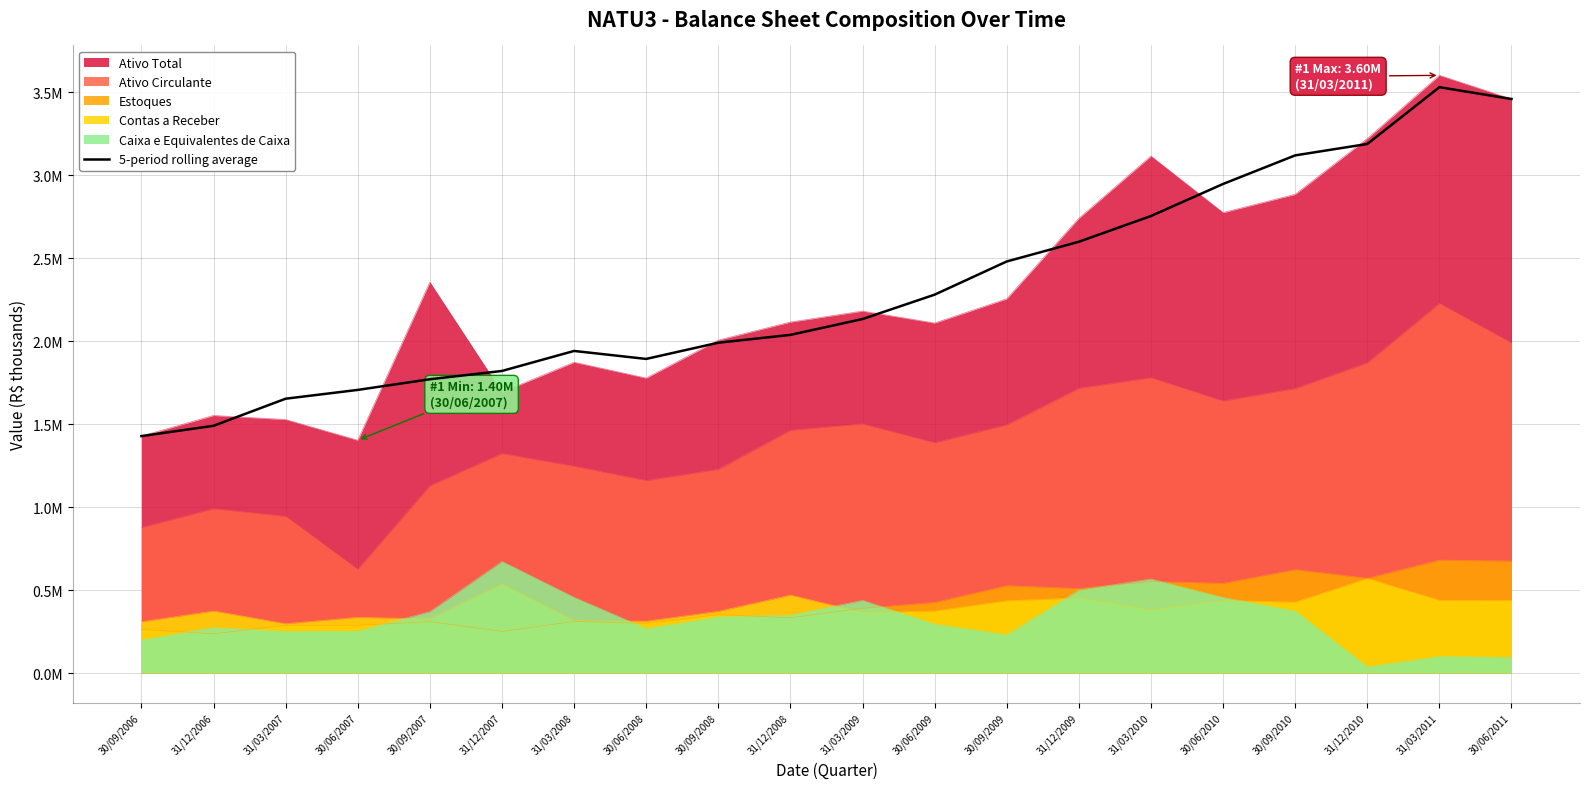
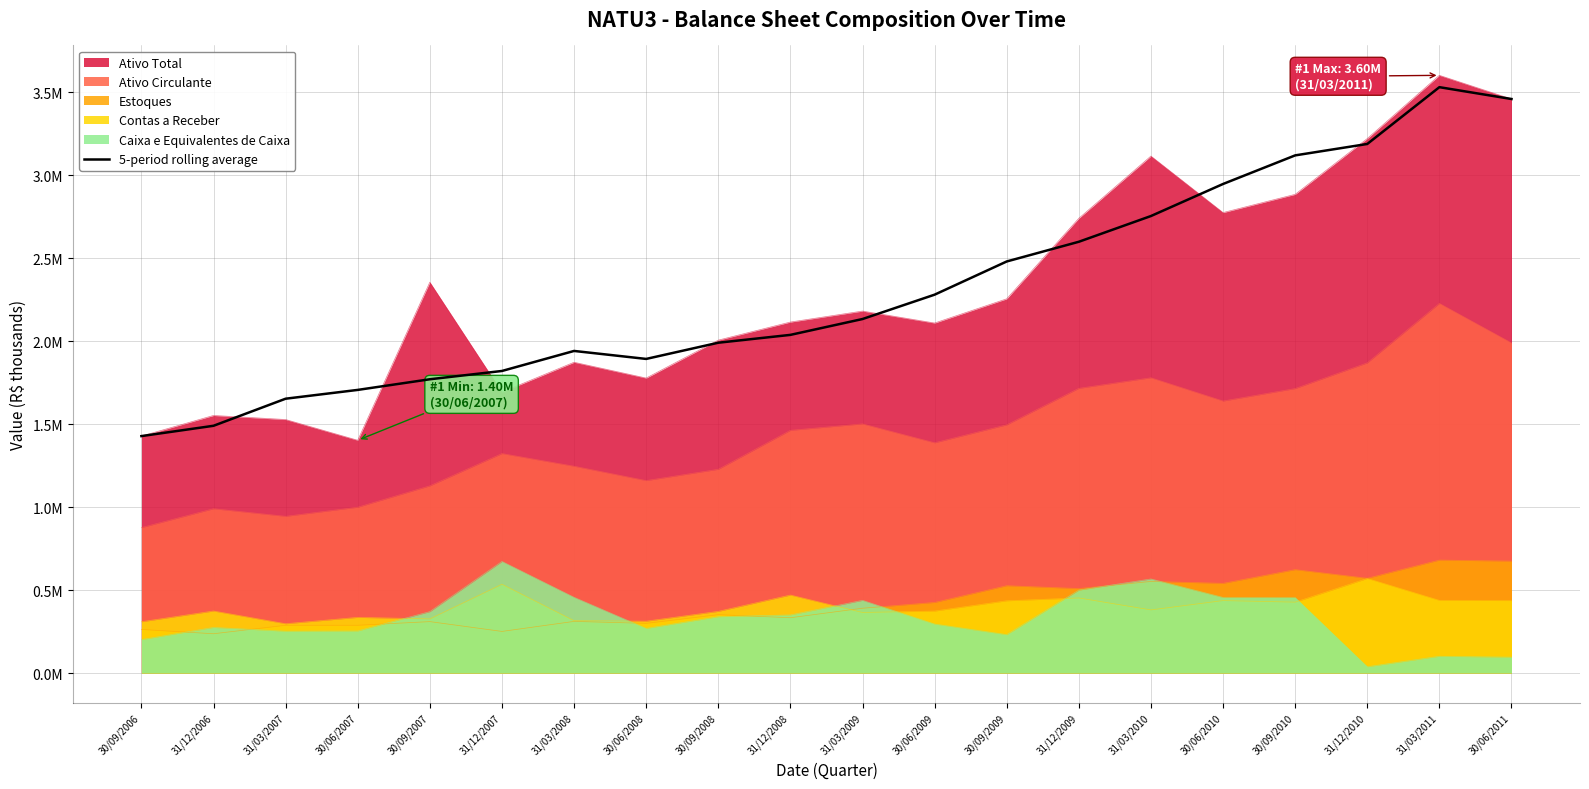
Ativo Circulante, 30/06/2007: 630000 -> 1000000
Caixa e Equivalentes de Caixa, 30/09/2010: 370000 -> 460000
